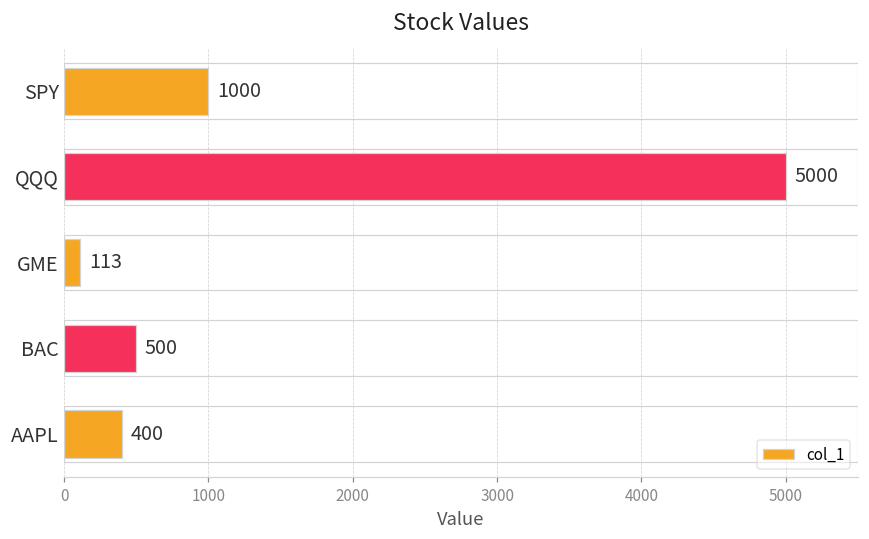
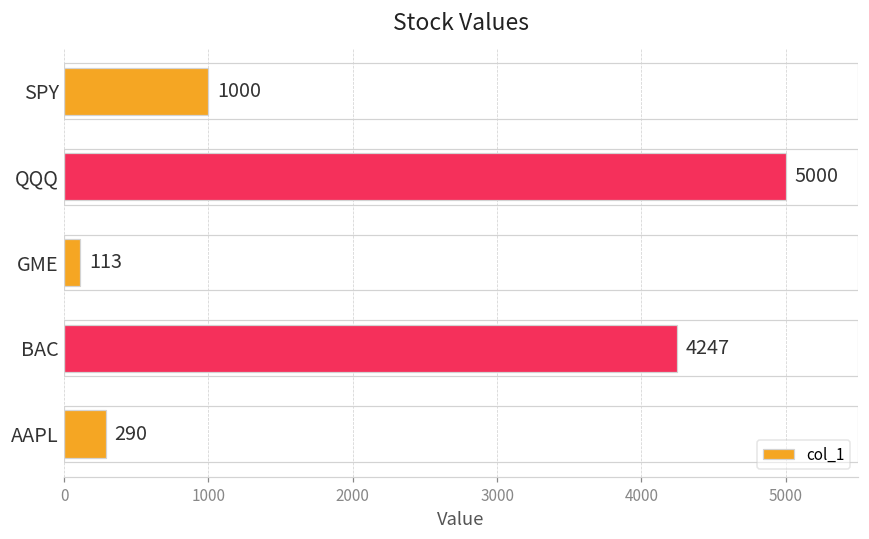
BAC: 500 -> 4247
AAPL: 400 -> 290
